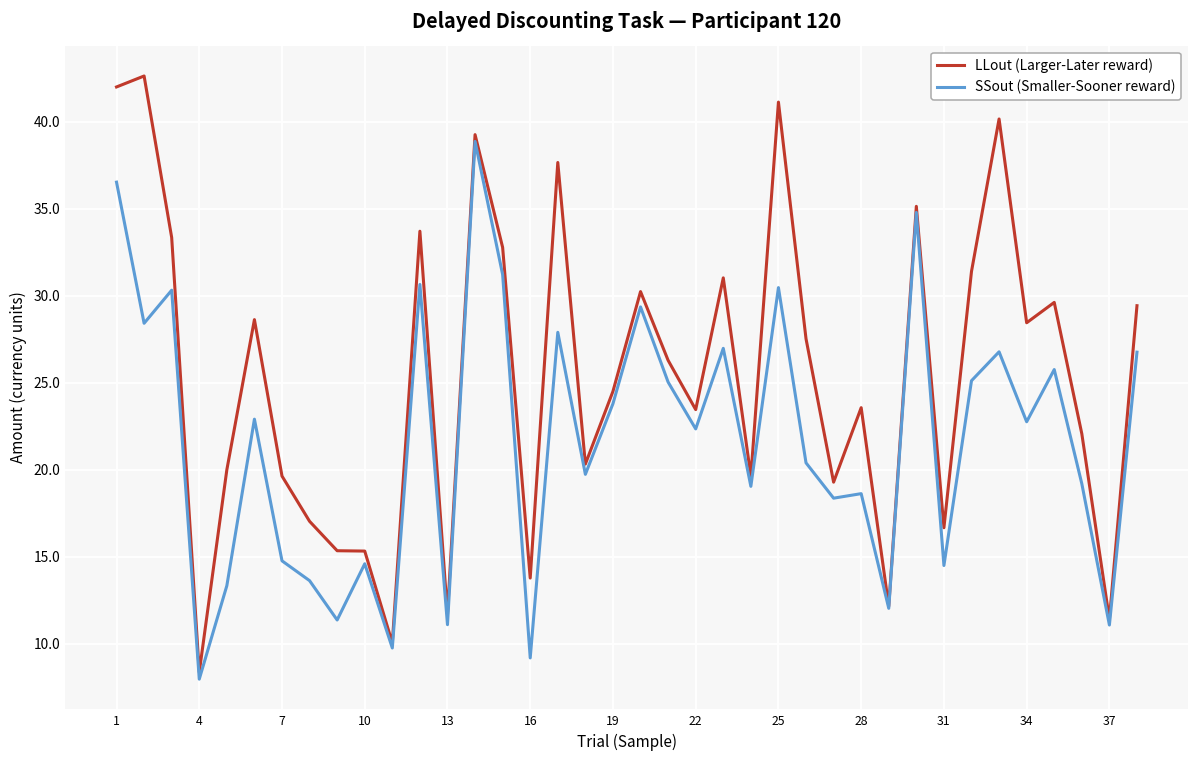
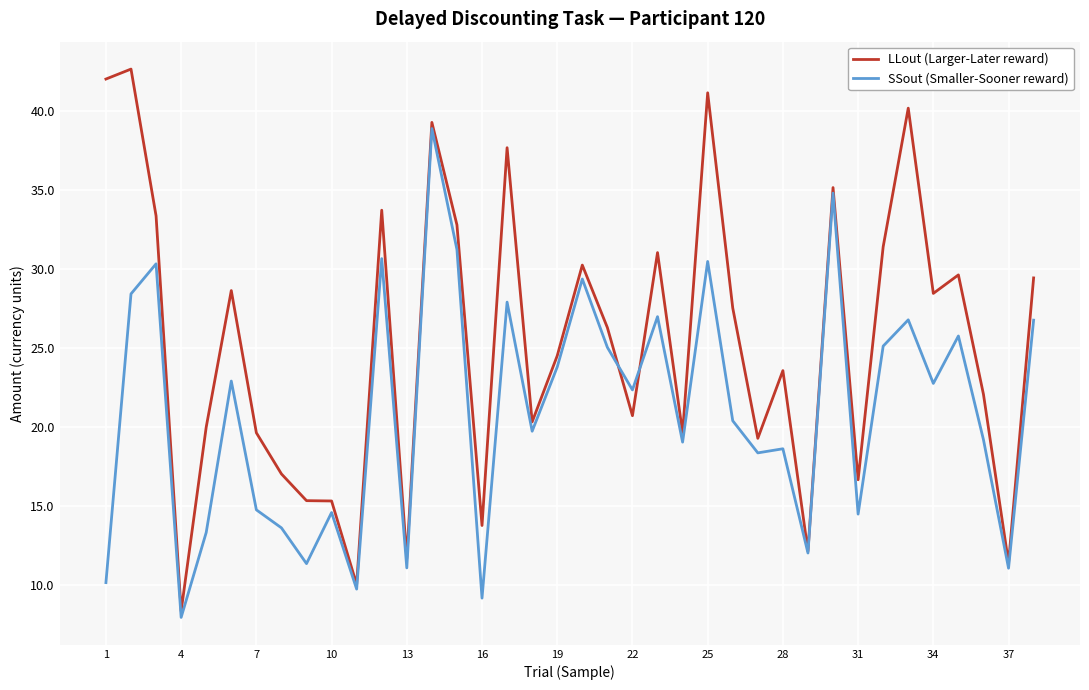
SSout (Smaller-Sooner reward), 1: 36.5 -> 10.2
LLout (Larger-Later reward), 22: 23.5 -> 20.7
